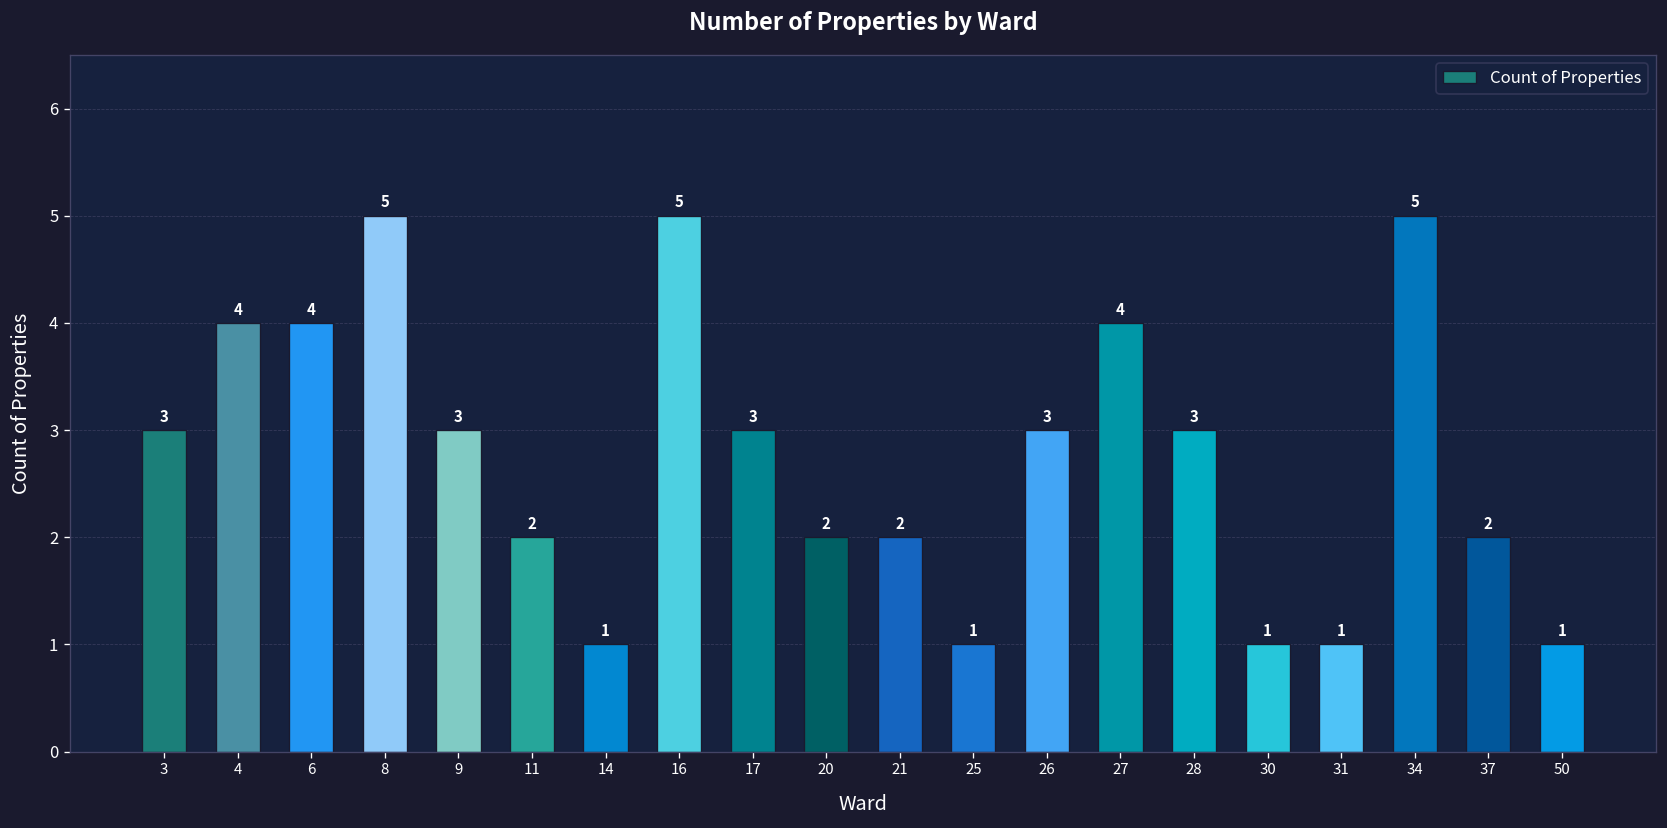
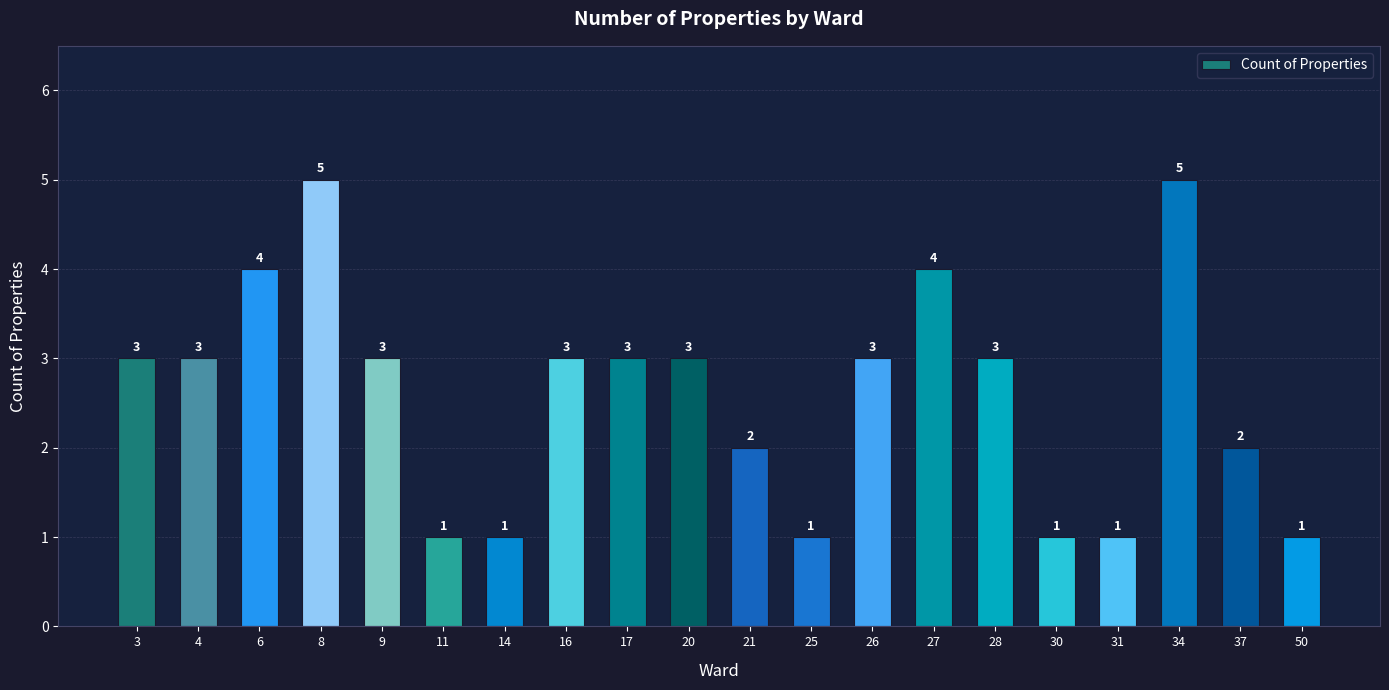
4: 4 -> 3
11: 2 -> 1
16: 5 -> 3
20: 2 -> 3
